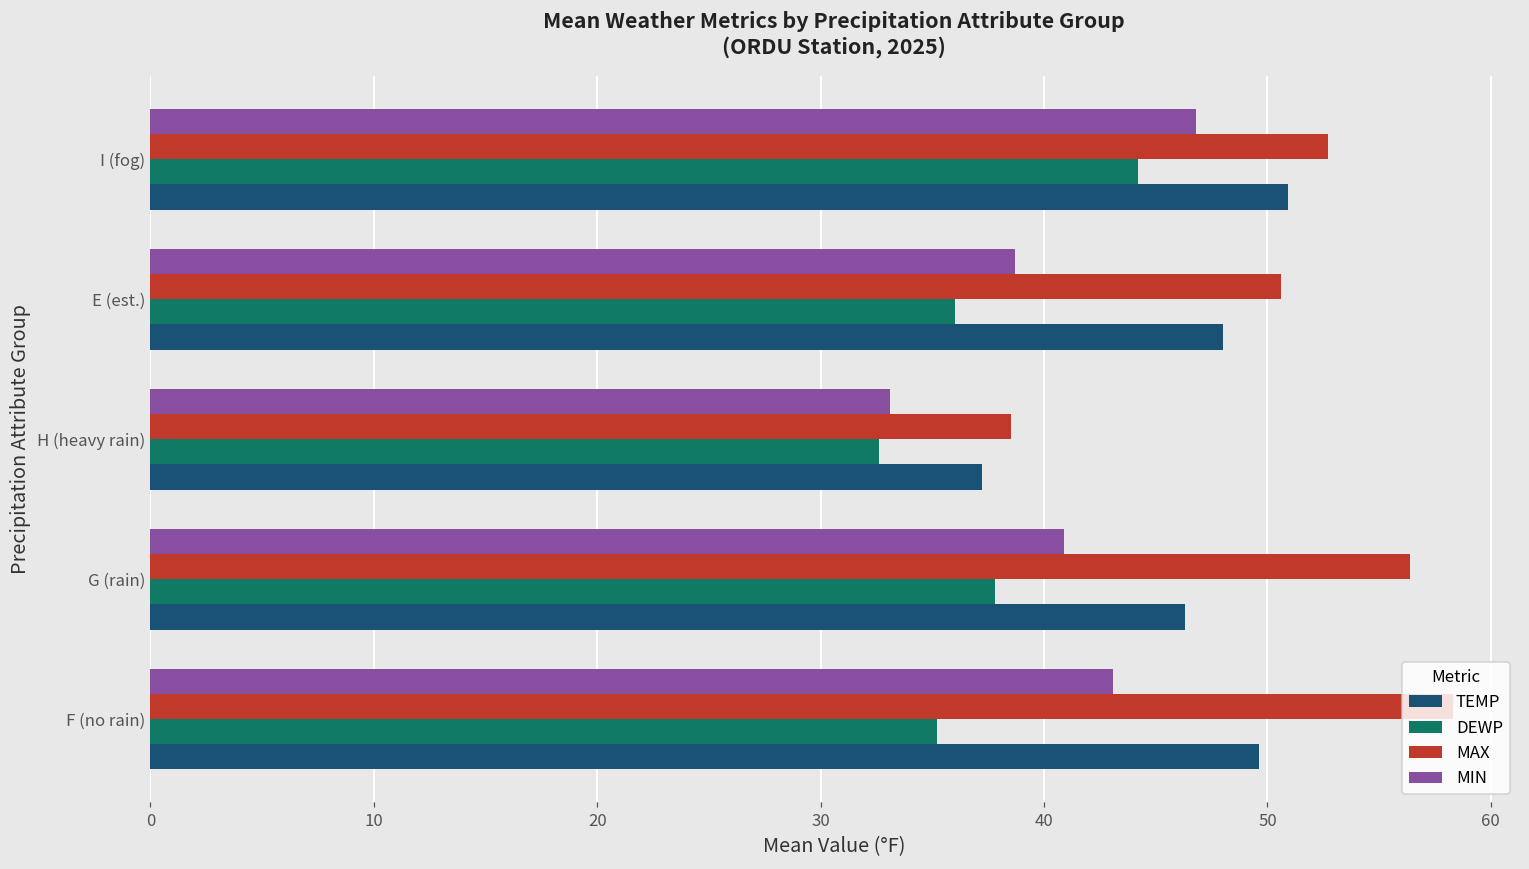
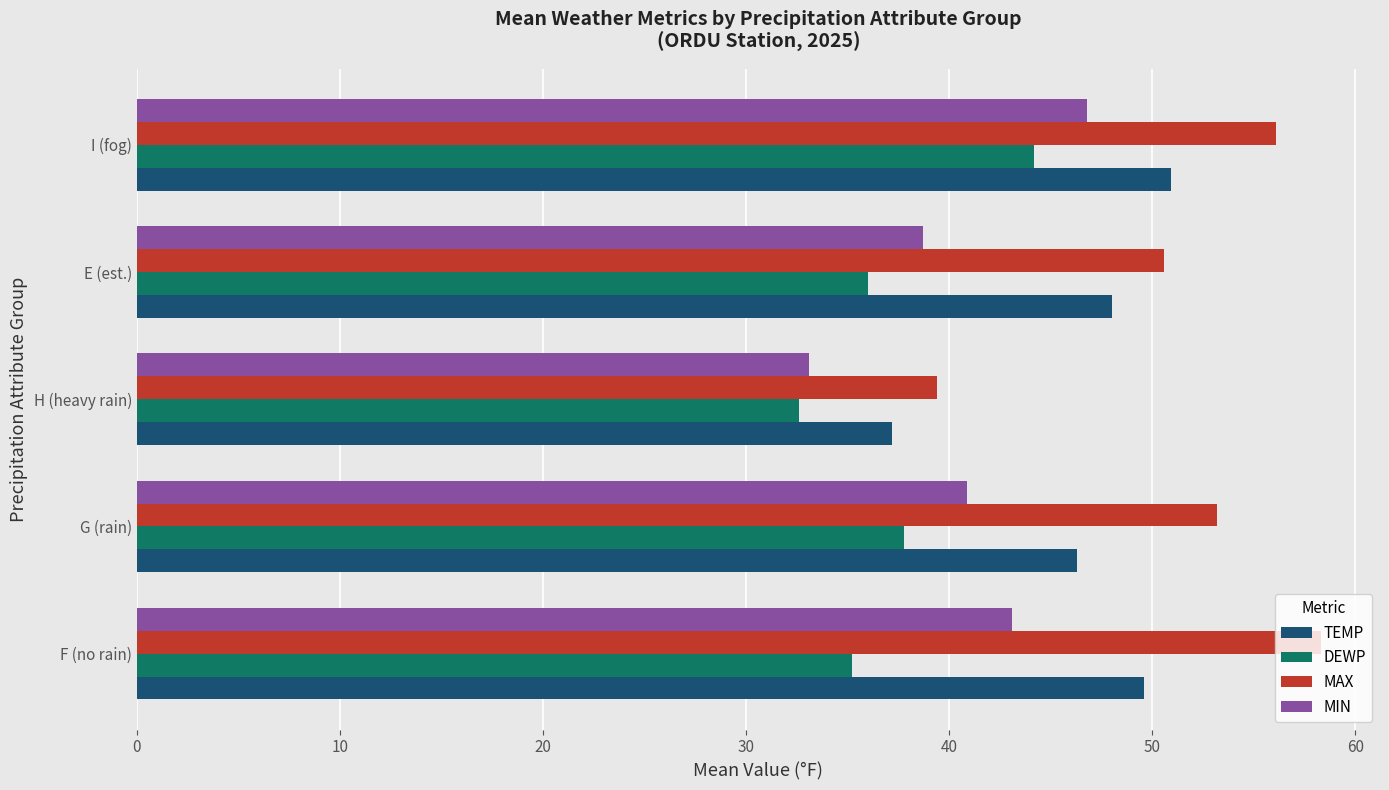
MAX, I (fog): 52.7 -> 56.1
MAX, H (heavy rain): 38.5 -> 39.4
MAX, G (rain): 56.4 -> 53.2
